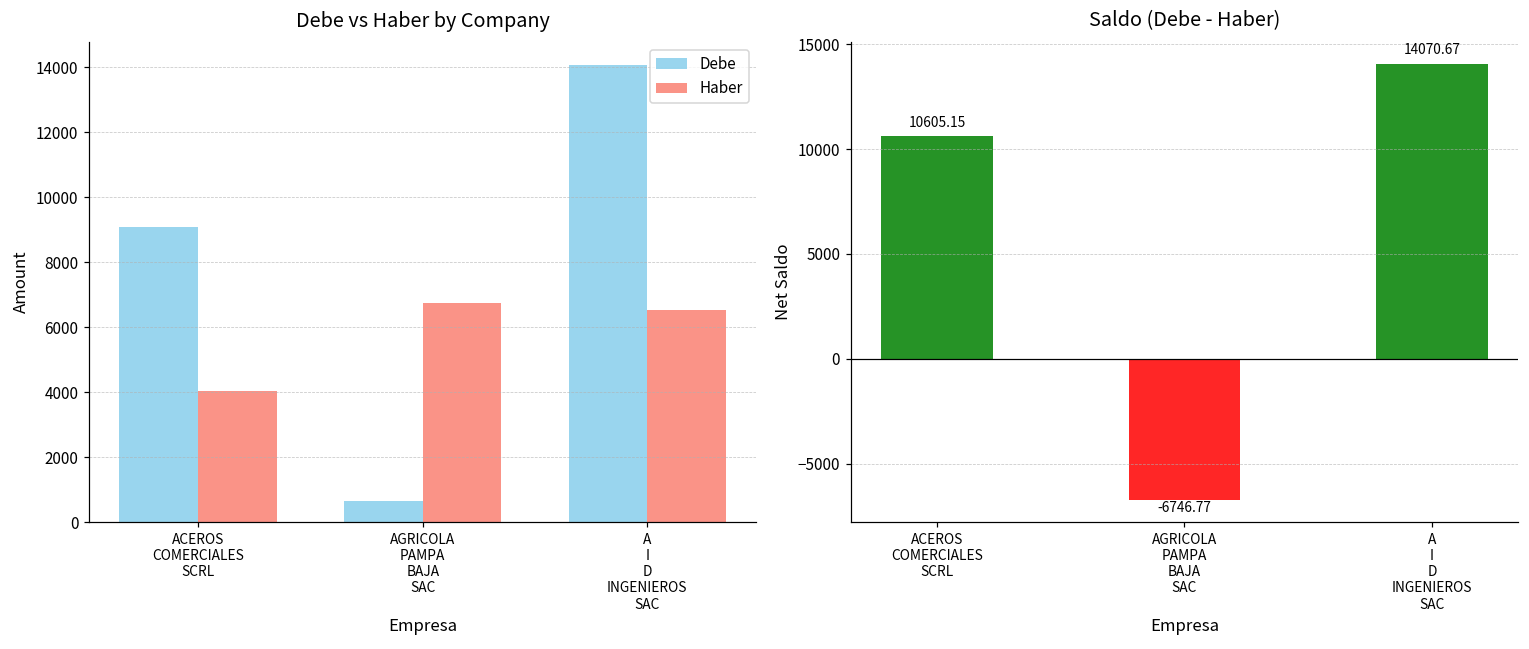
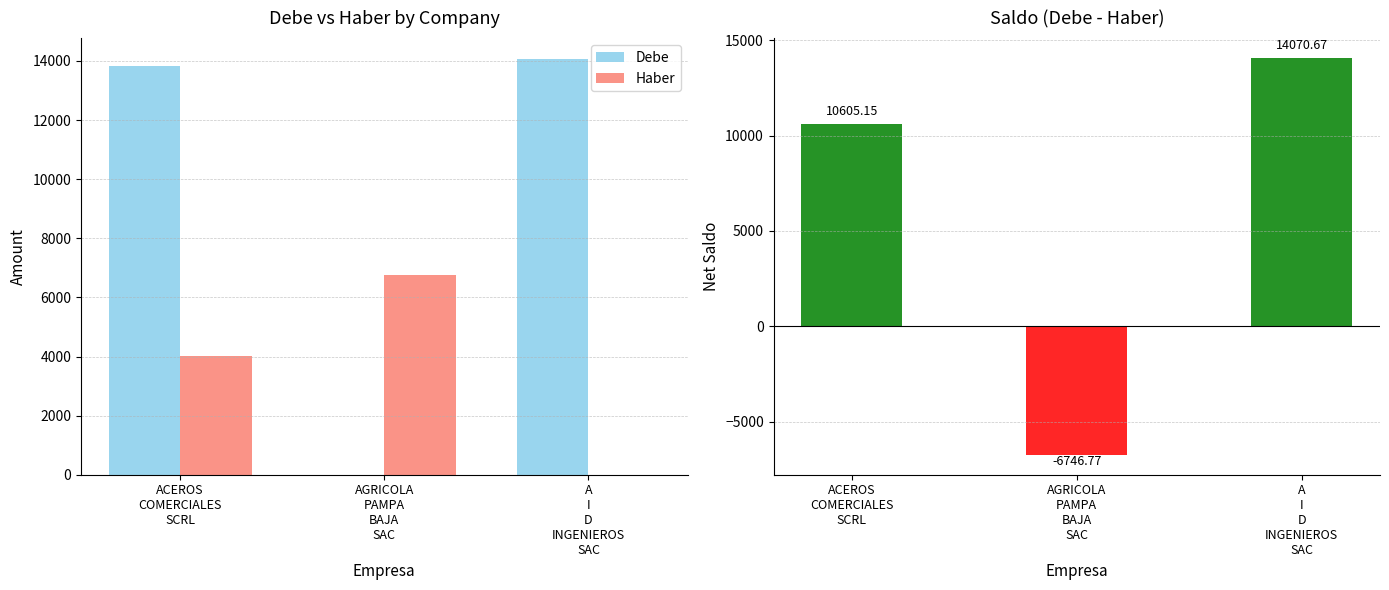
Debe vs Haber by Company, Debe, ACEROS COMERCIALES SCRL: 9100 -> 13800
Debe vs Haber by Company, Debe, AGRICOLA PAMPA BAJA SAC: 600 -> 0
Debe vs Haber by Company, Haber, A I D INGENIEROS SAC: 6500 -> 0
